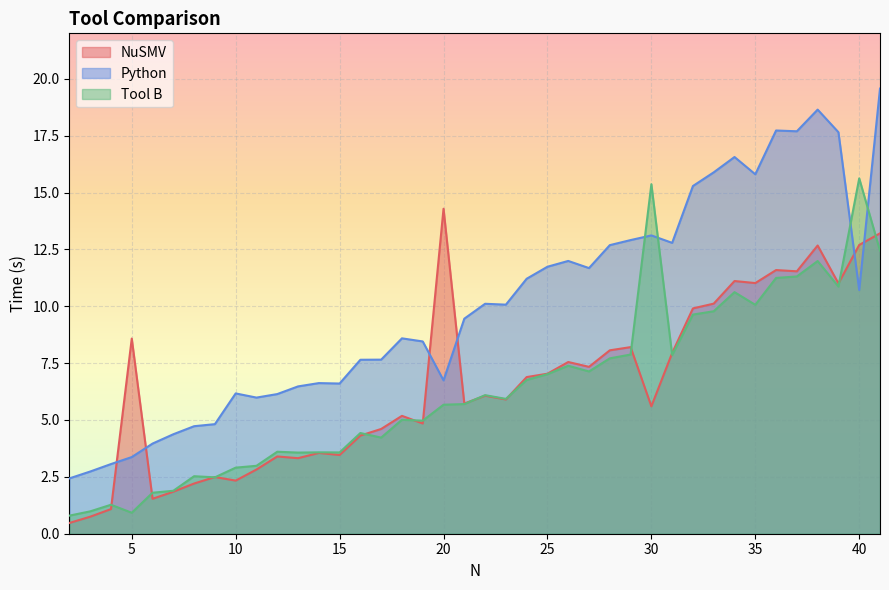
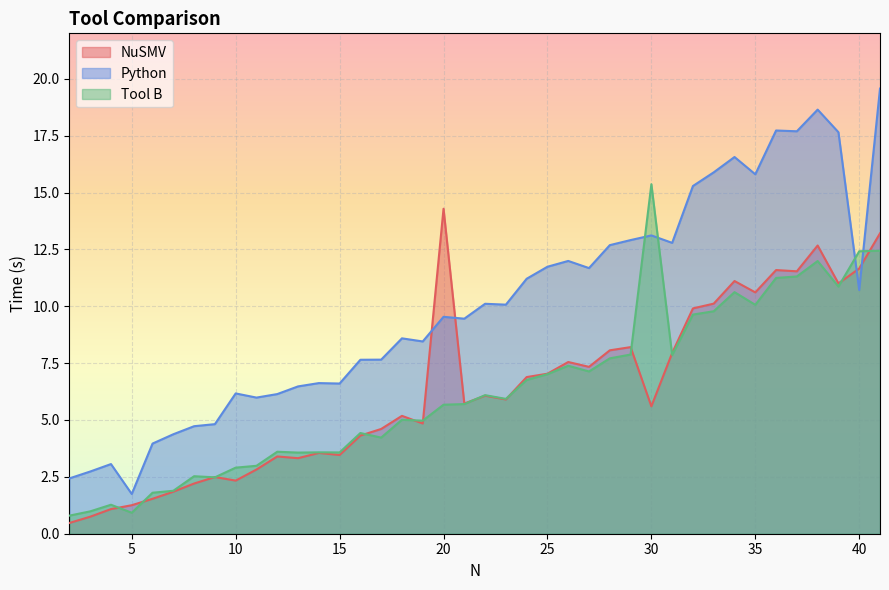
NuSMV, 5: 8.6 -> 1.3
Python, 5: 3.4 -> 1.7
Python, 20: 6.7 -> 9.5
NuSMV, 35: 11.0 -> 10.6
NuSMV, 40: 12.7 -> 11.7
Tool B, 40: 15.6 -> 12.4
